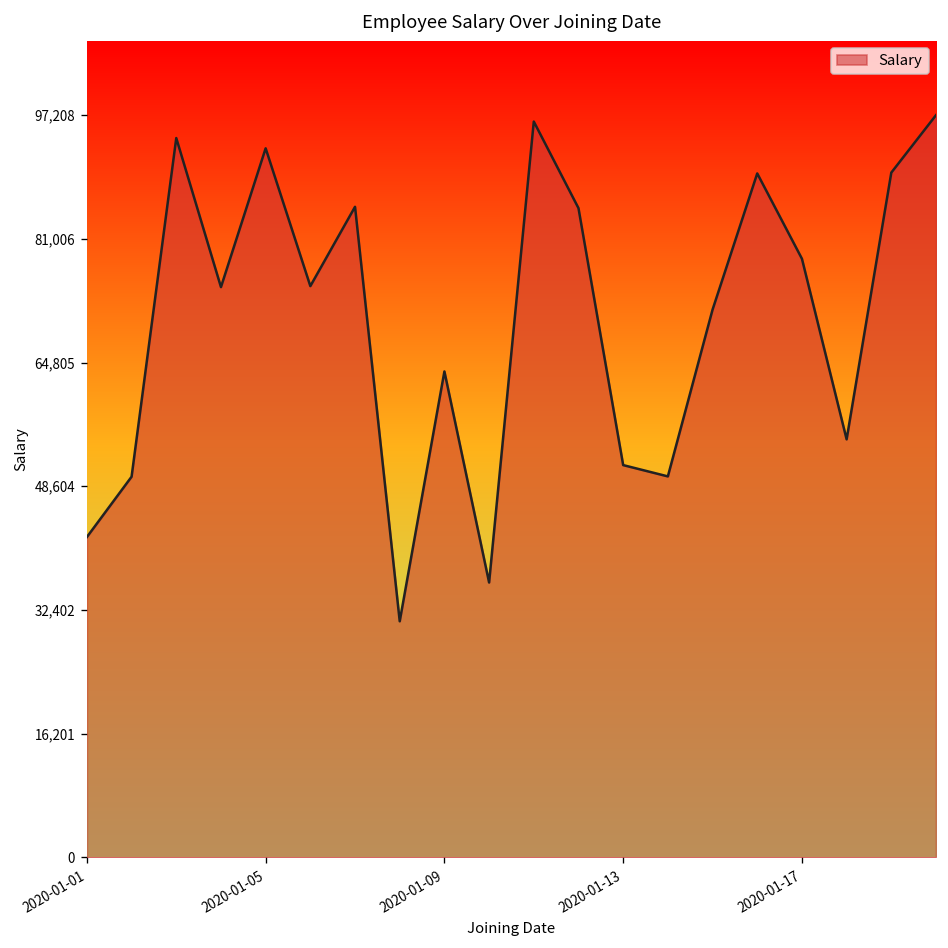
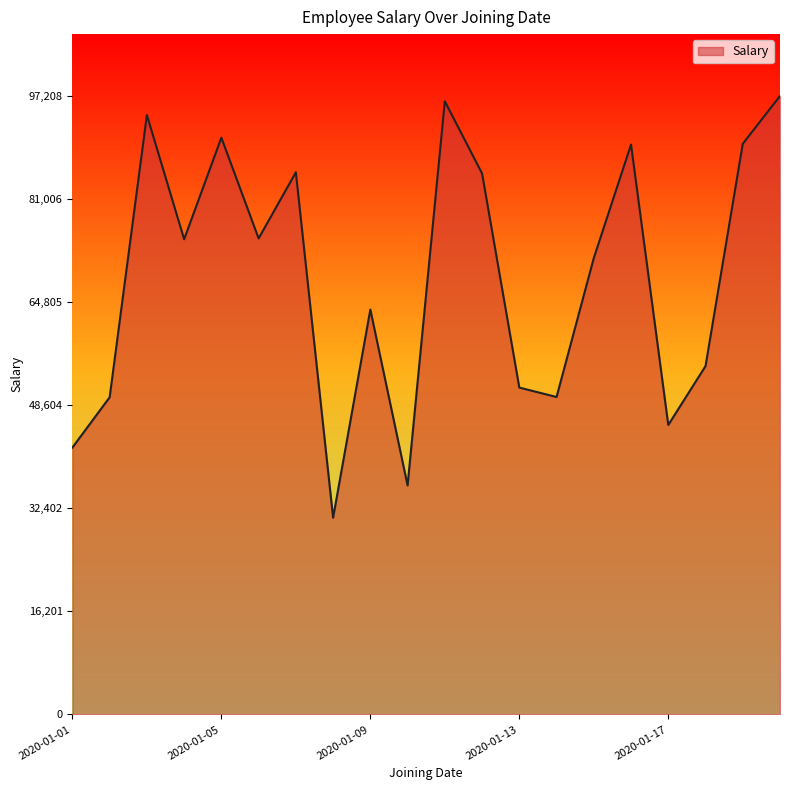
2020-01-05: 93,000 -> 91,000
2020-01-17: 78,000 -> 46,000
